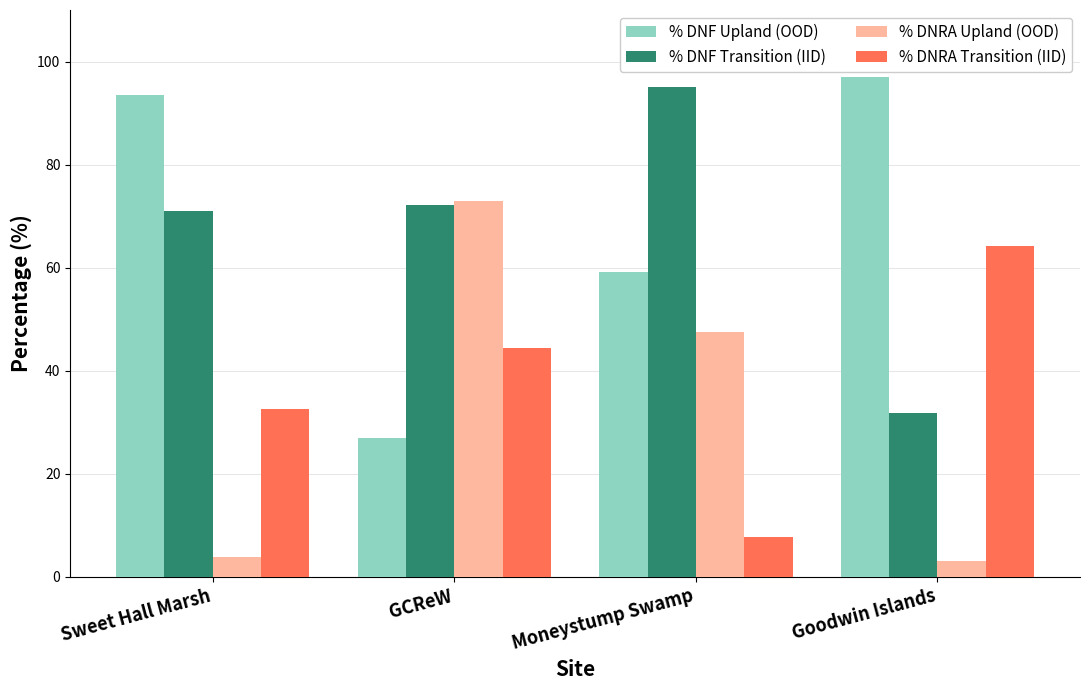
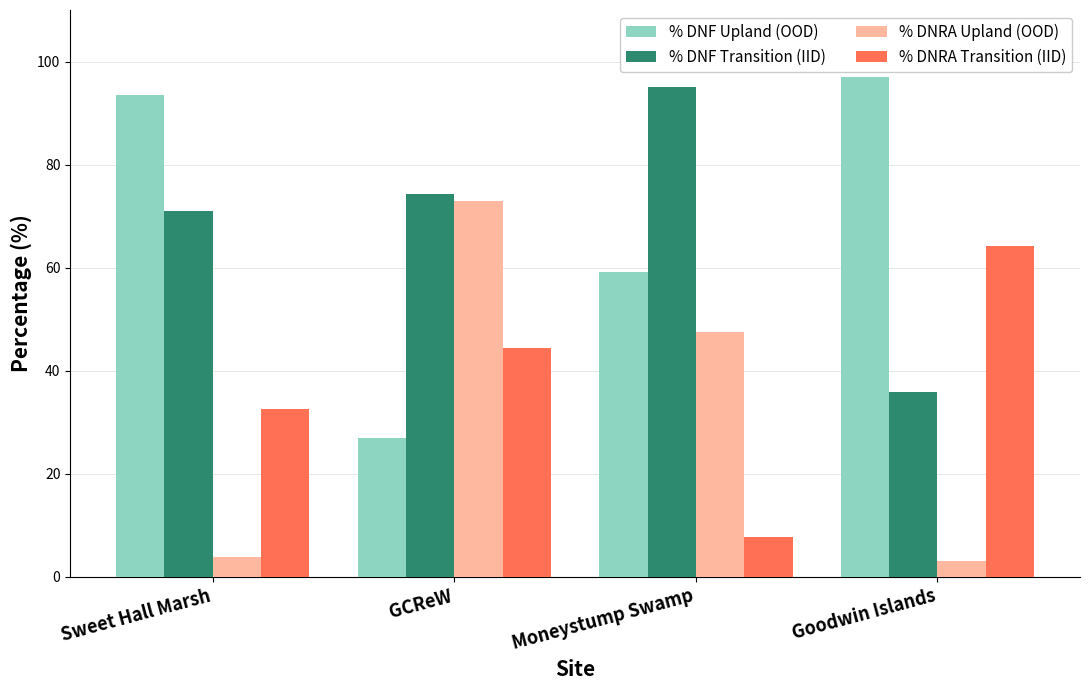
% DNF Transition (IID), GCReW: 72 -> 74
% DNF Transition (IID), Goodwin Islands: 32 -> 36
